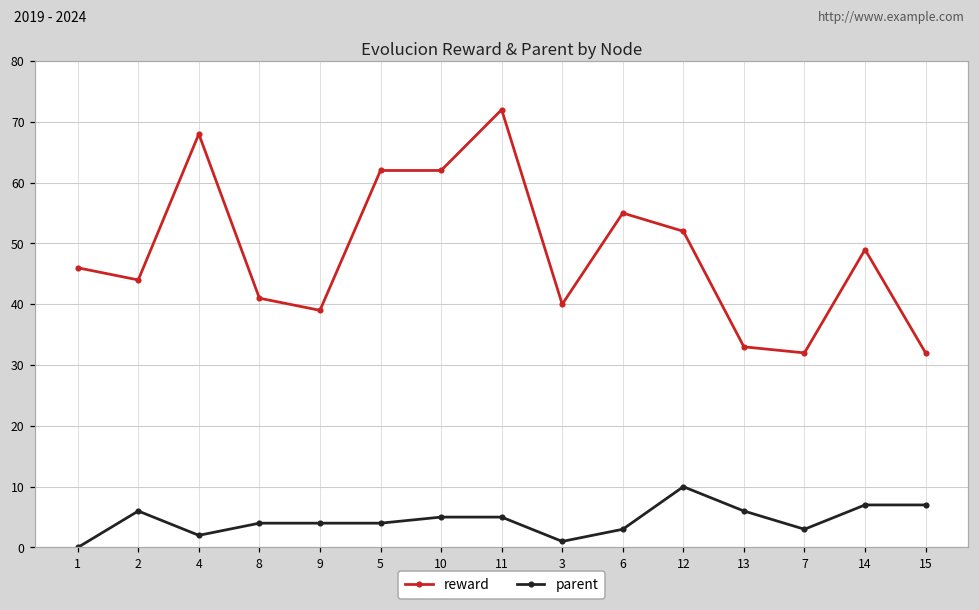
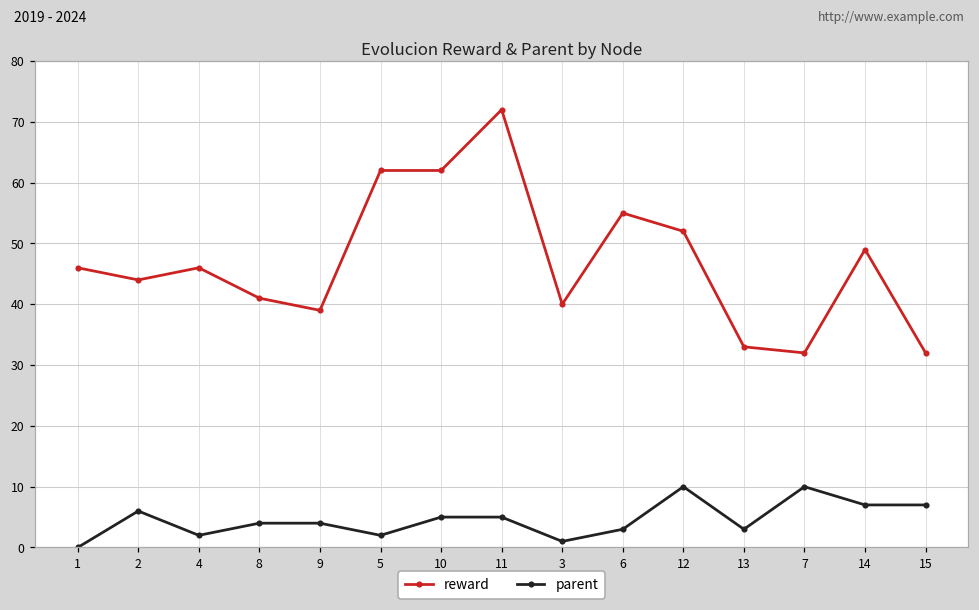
reward, 4: 68 -> 46
parent, 5: 4 -> 2
parent, 13: 6 -> 3
parent, 7: 3 -> 10
